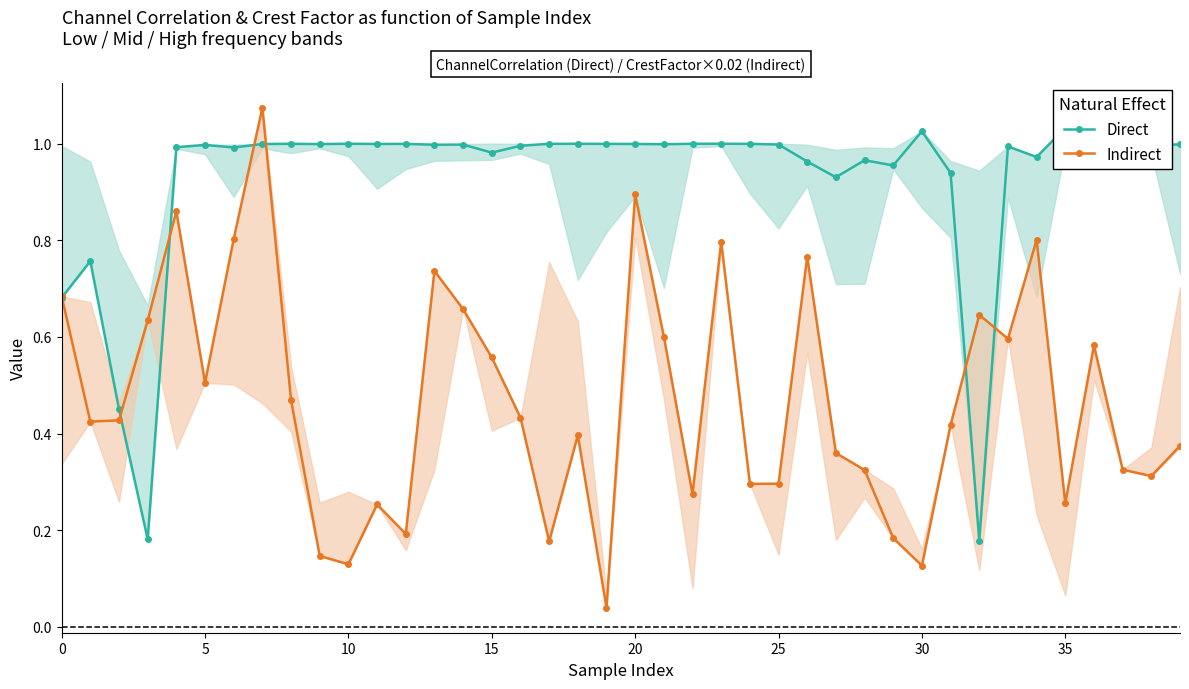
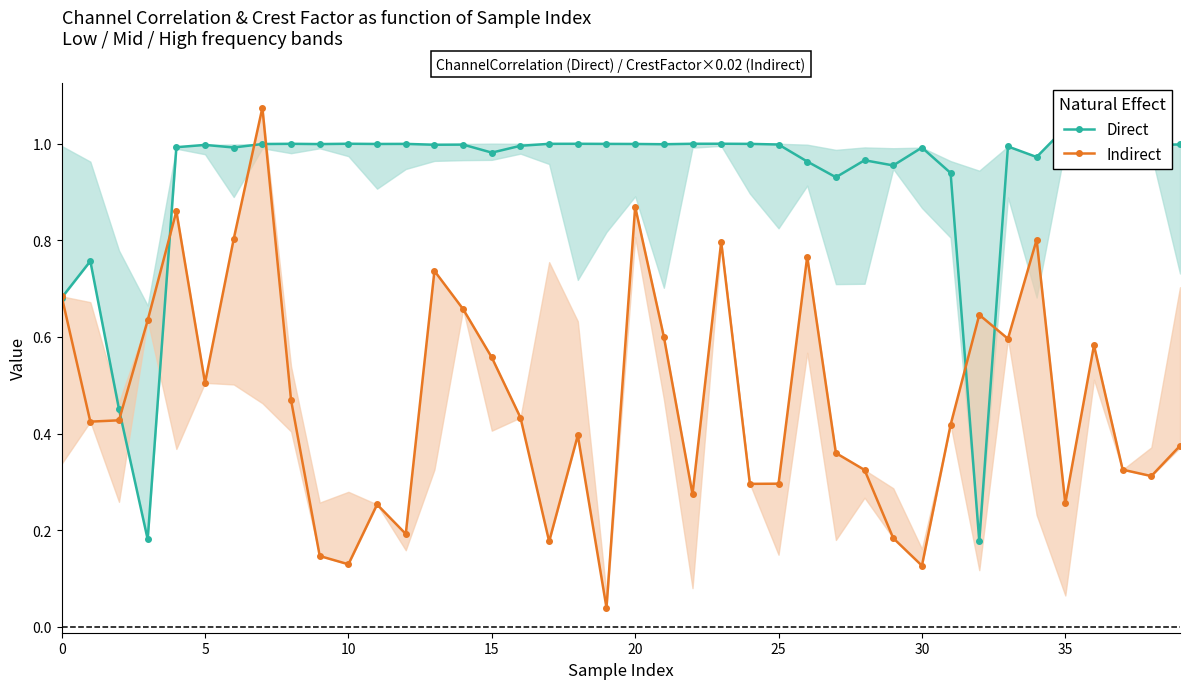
Indirect, 20: 0.89 -> 0.87
Direct, 30: 1.03 -> 0.99
